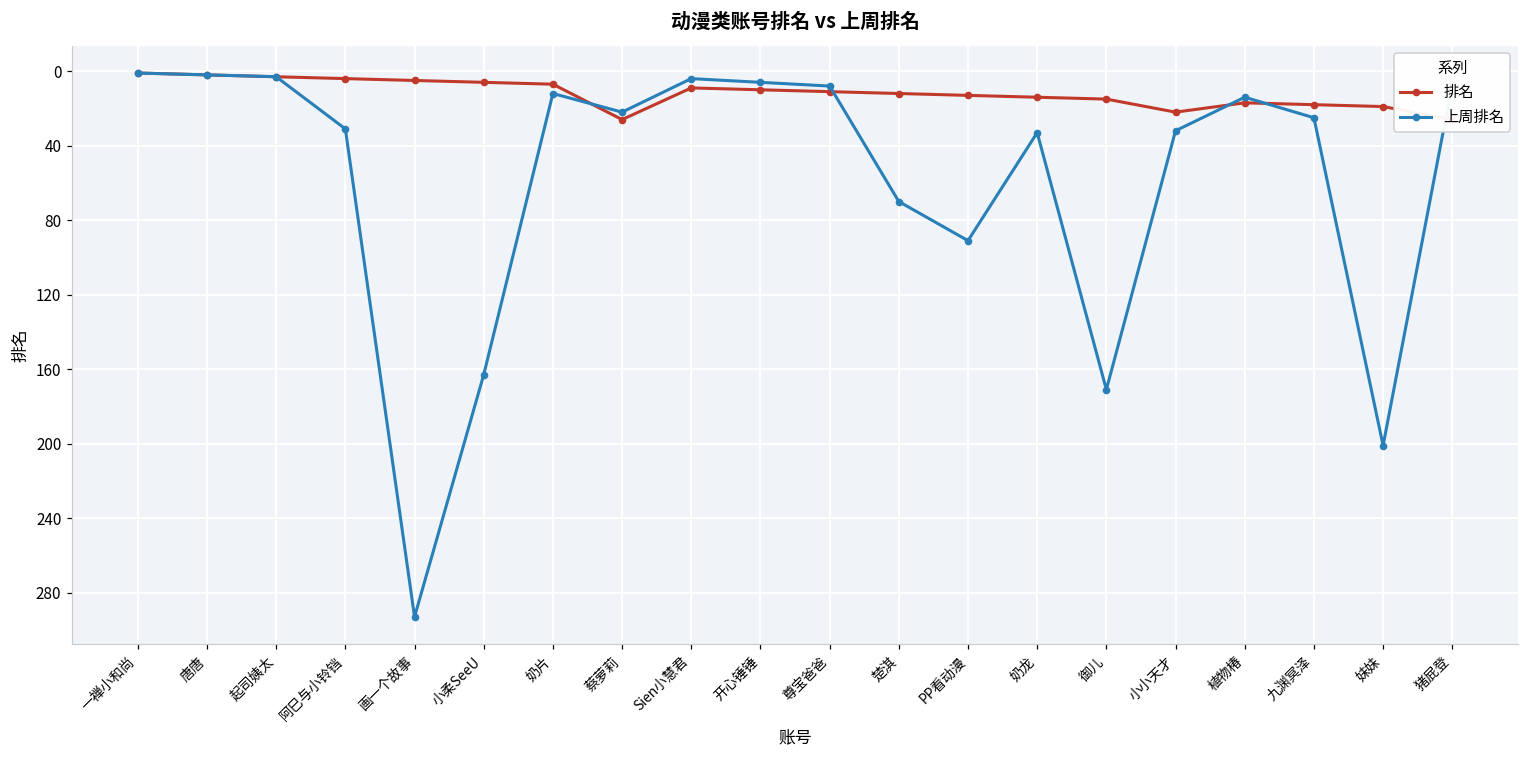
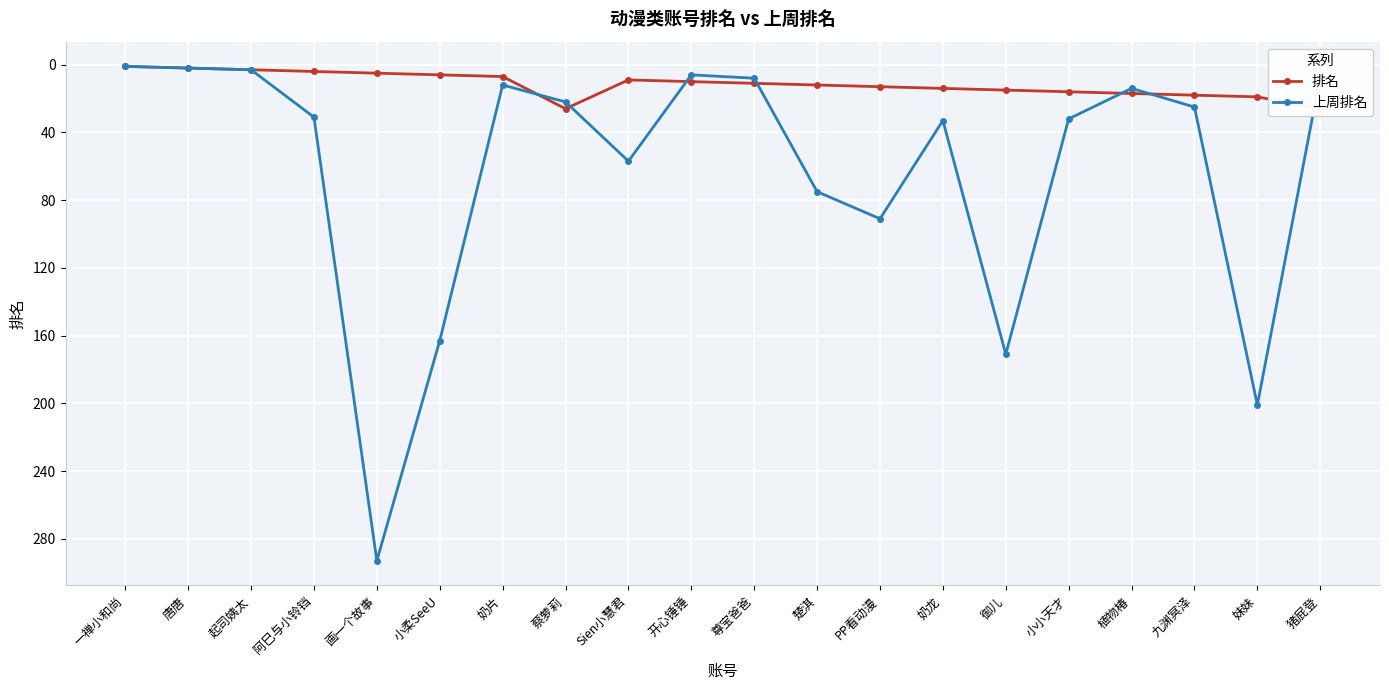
上周排名, Sien小慧君: 4 -> 57
上周排名, 楚淇: 70 -> 75
排名, 小小天才: 22 -> 16
